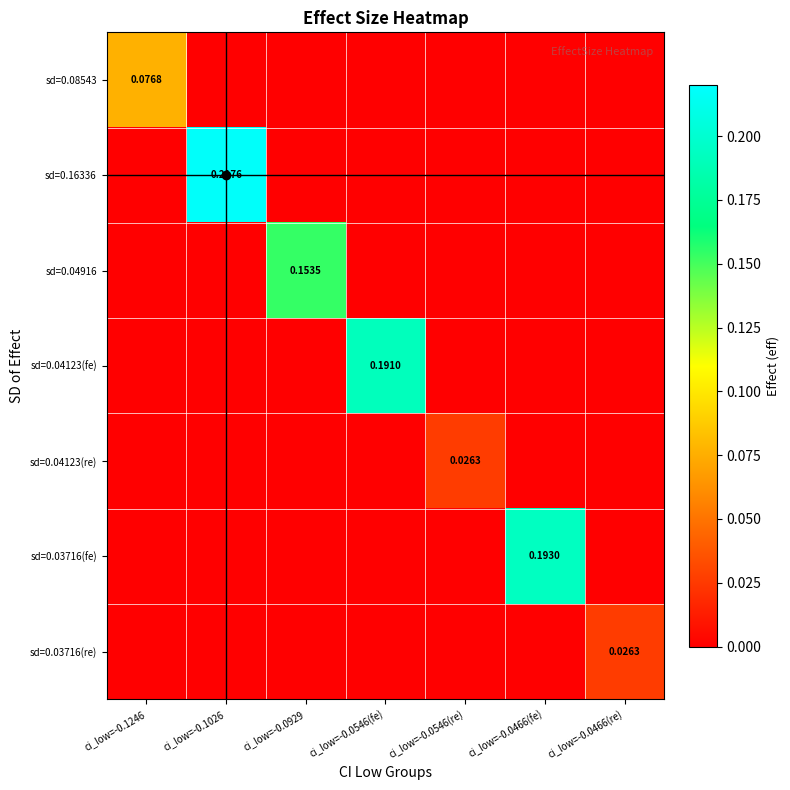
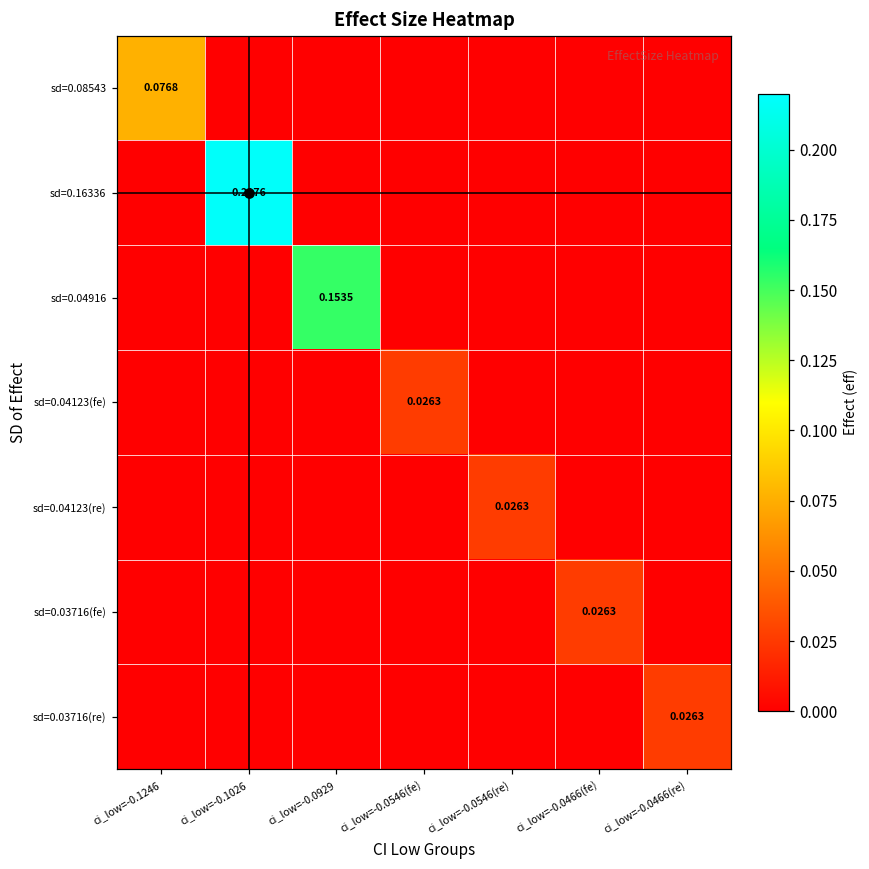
sd=0.04123(fe), ci_low=-0.0546(fe): 0.1910 -> 0.0263
sd=0.03716(fe), ci_low=-0.0466(fe): 0.1930 -> 0.0263
